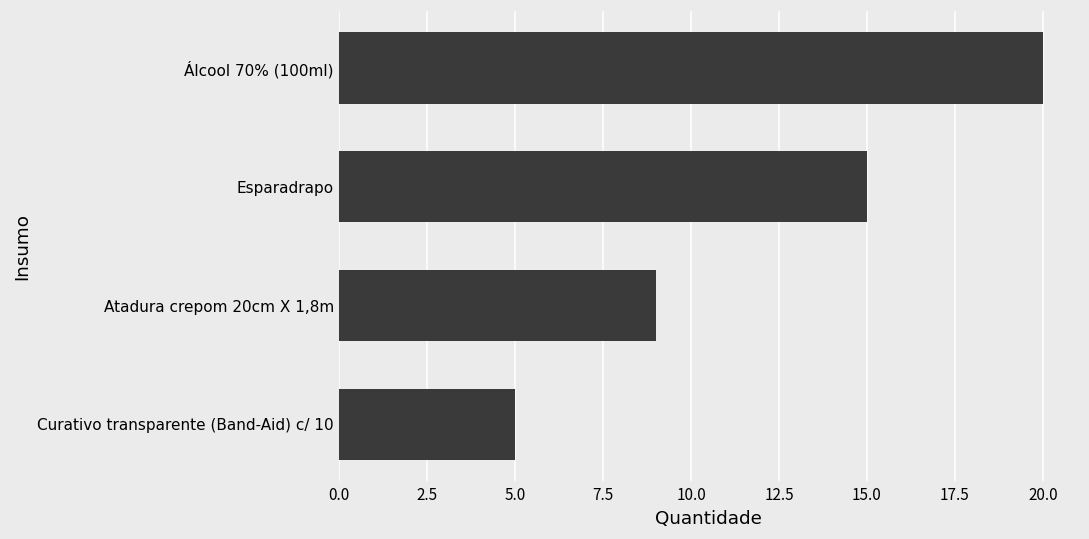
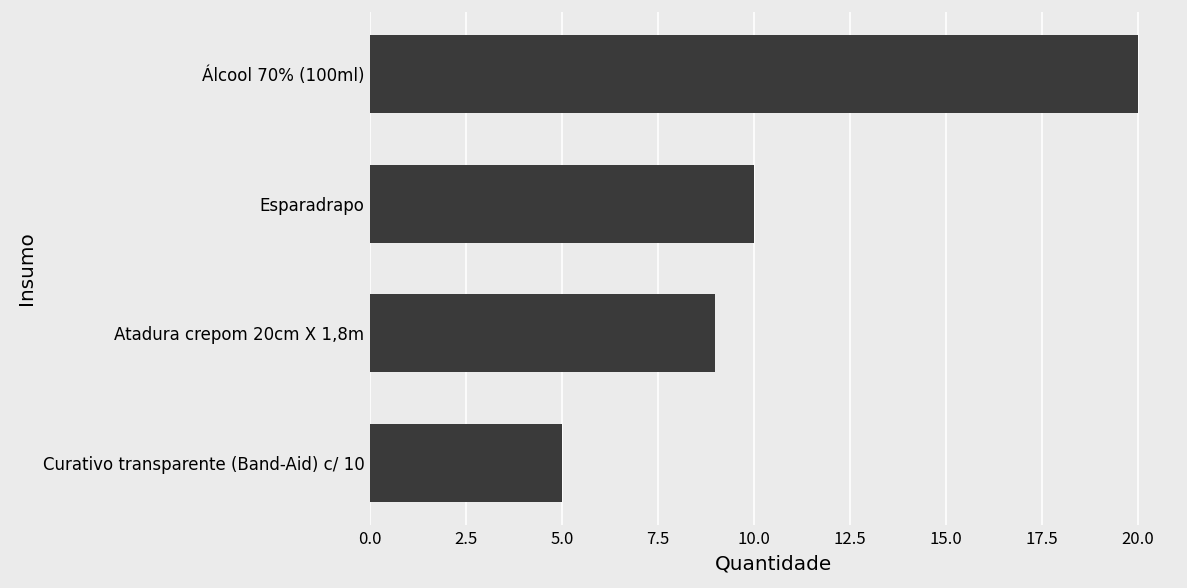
Esparadrapo: 15 -> 10
